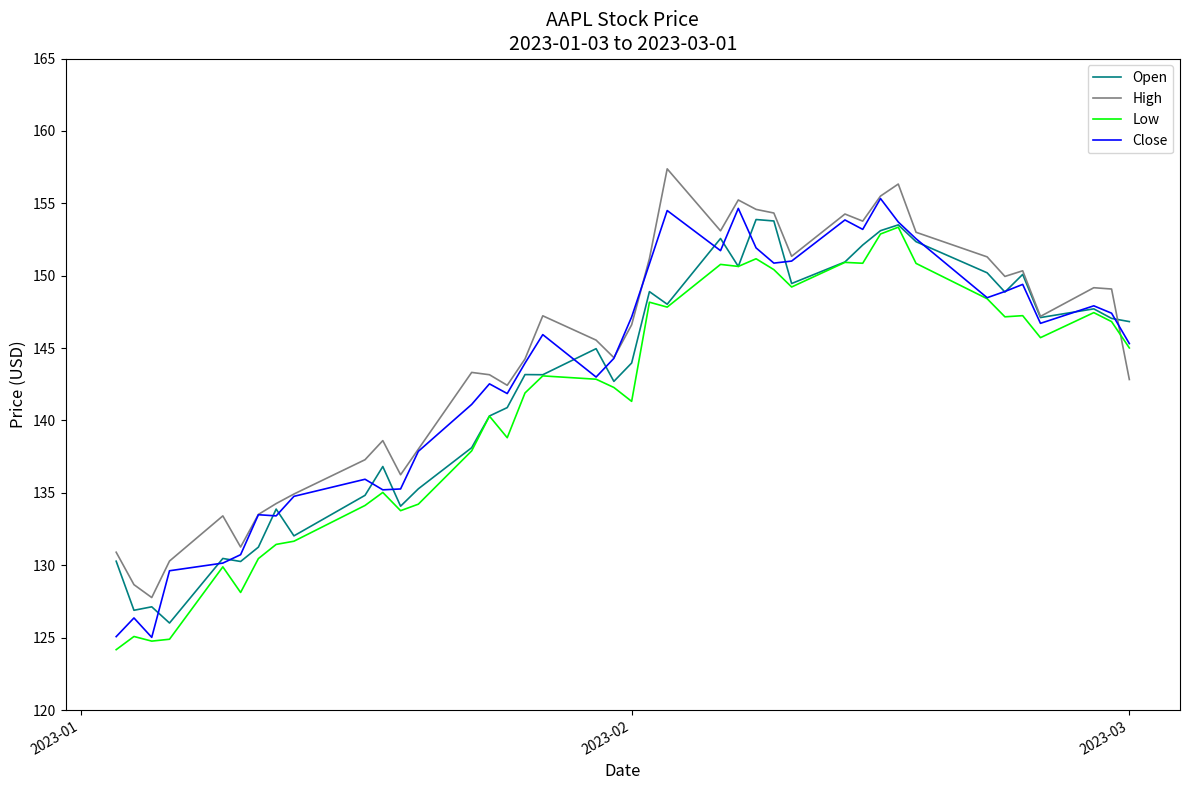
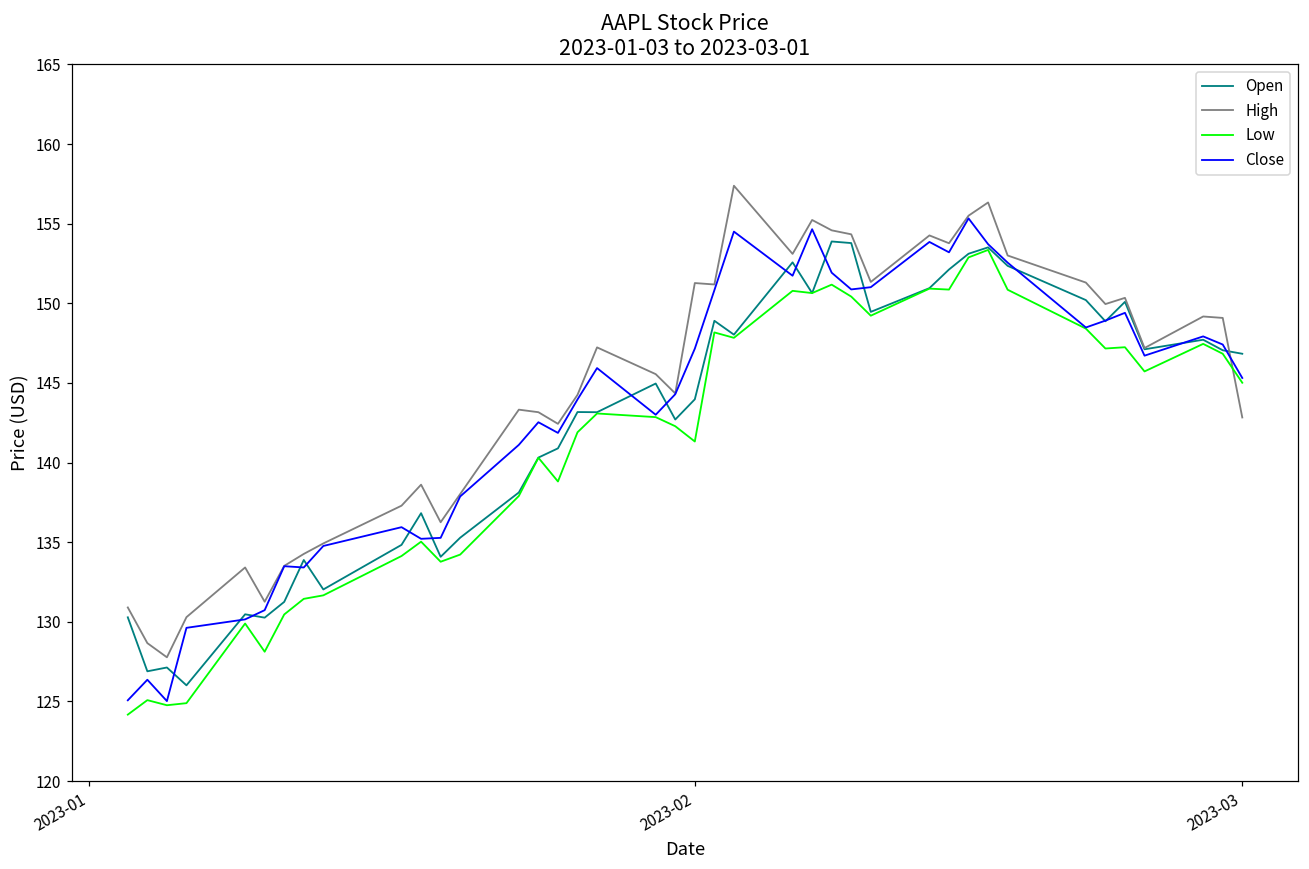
High, 2023-02: 146.6 -> 151.3
